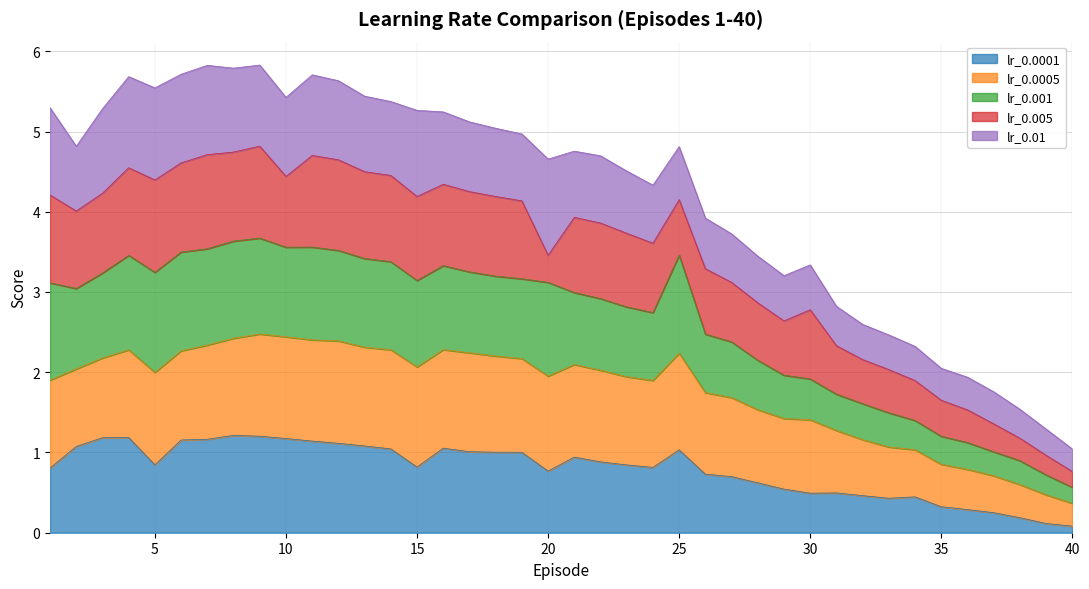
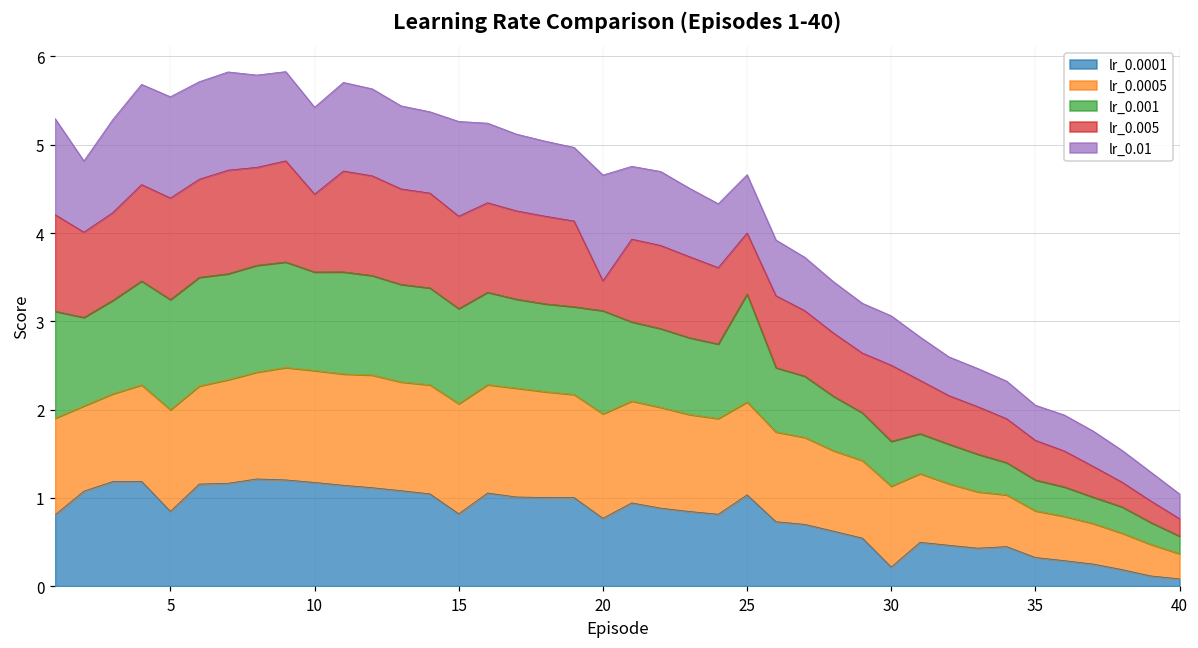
lr_0.0005, 25: 1.2 -> 1.1
lr_0.0001, 30: 0.5 -> 0.2
